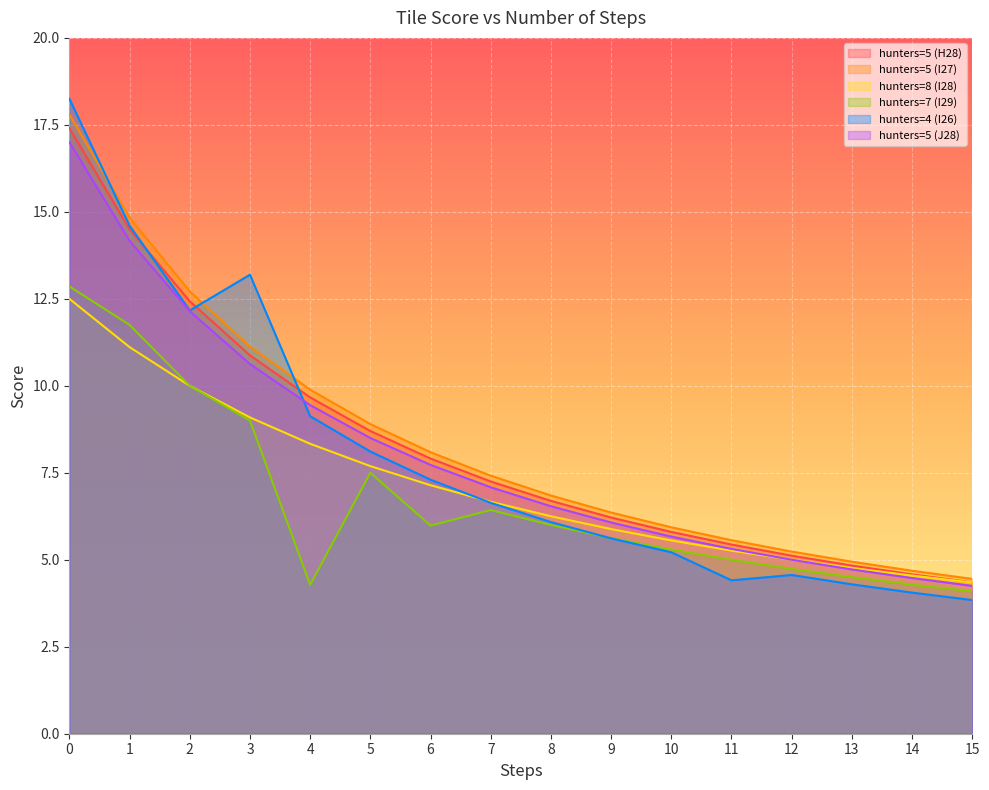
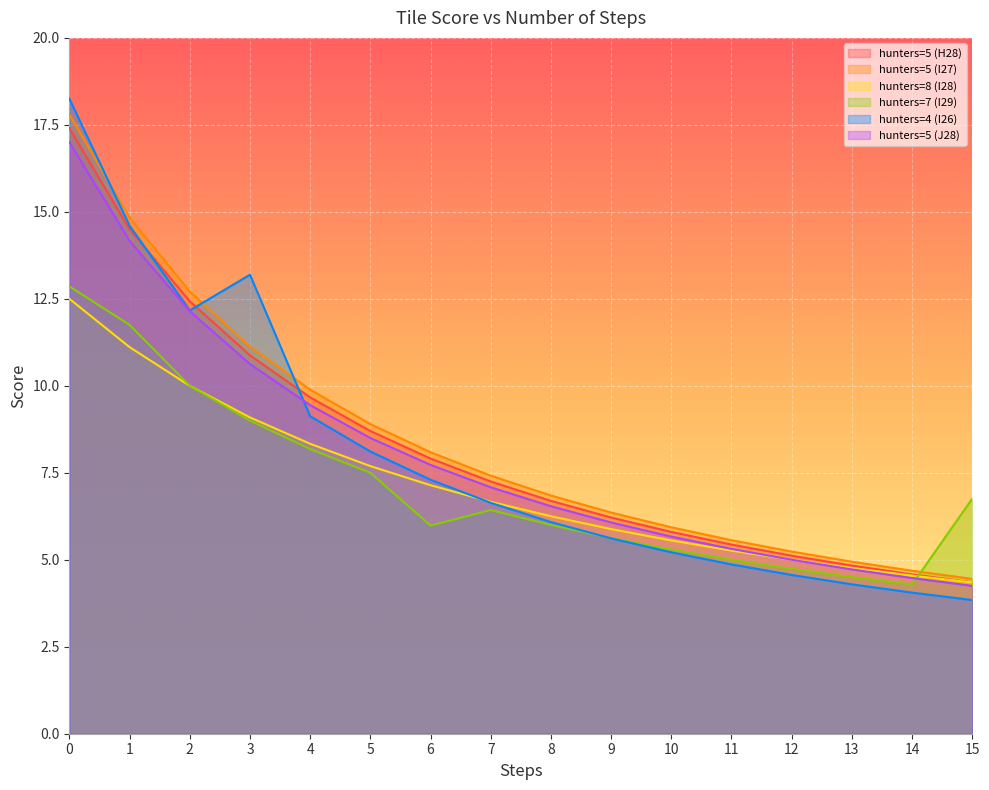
hunters=7 (I29), 4: 4.3 -> 8.2
hunters=4 (I26), 11: 4.4 -> 4.9
hunters=7 (I29), 15: 4.1 -> 6.8
